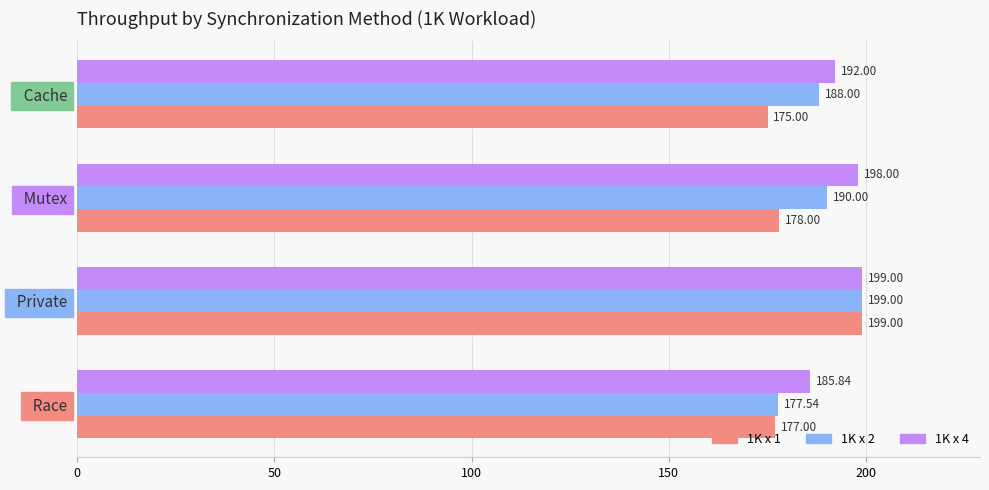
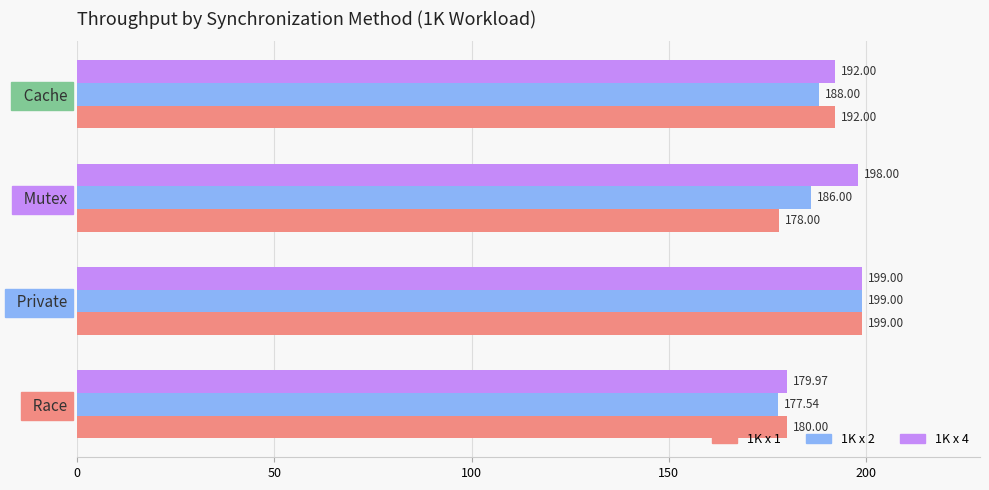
1K x 1, Cache: 175.00 -> 192.00
1K x 2, Mutex: 190.00 -> 186.00
1K x 4, Race: 185.84 -> 179.97
1K x 1, Race: 177.00 -> 180.00
